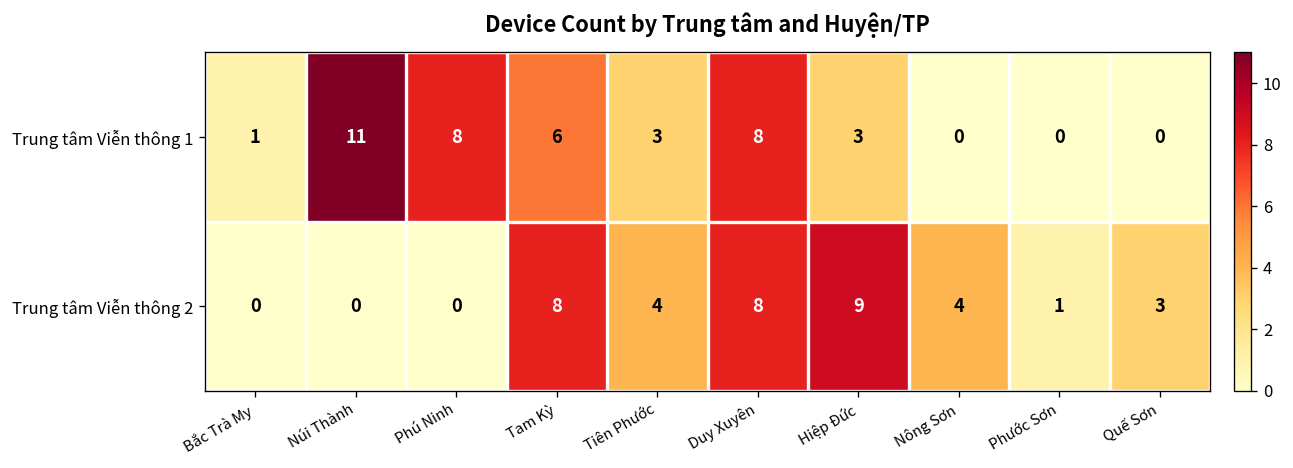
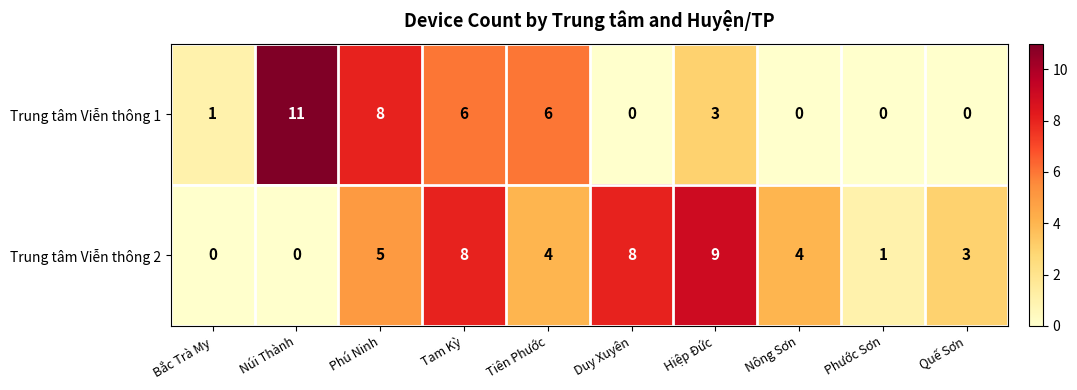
Trung tâm Viễn thông 1, Tiên Phước: 3 -> 6
Trung tâm Viễn thông 1, Duy Xuyên: 8 -> 0
Trung tâm Viễn thông 2, Phú Ninh: 0 -> 5
